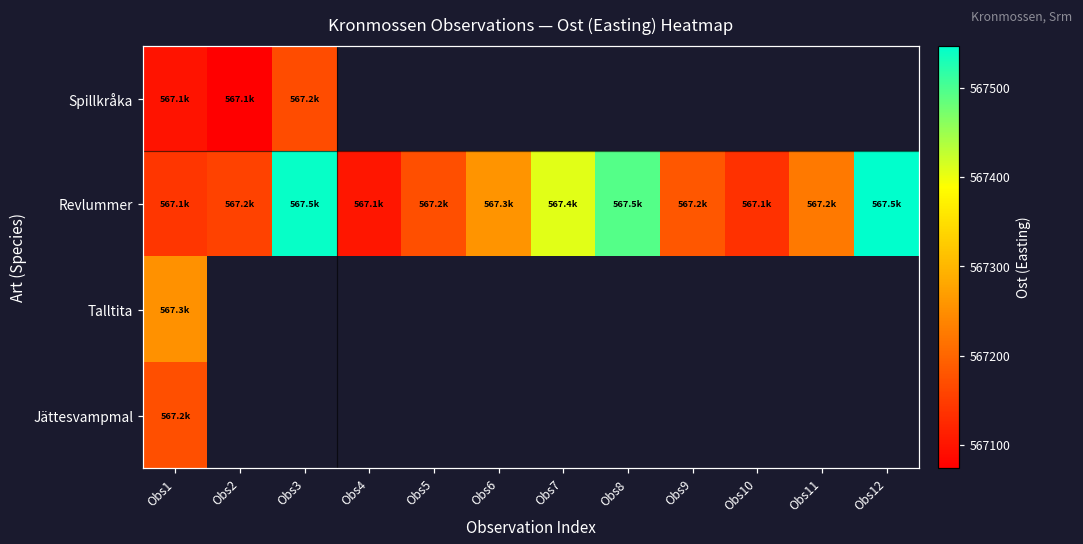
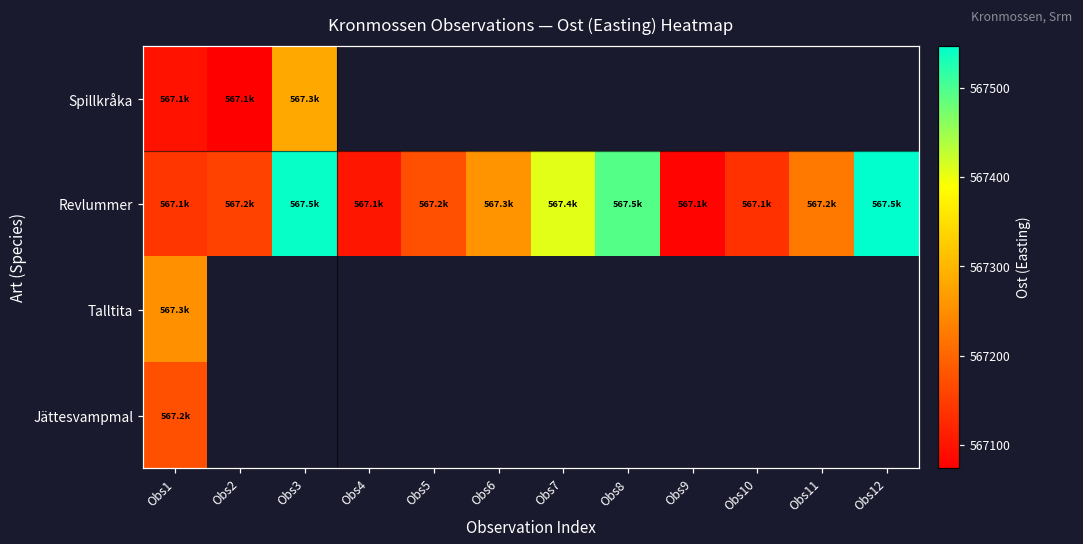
Spillkråka, Obs3: 567.2k -> 567.3k
Revlummer, Obs9: 567.2k -> 567.1k
